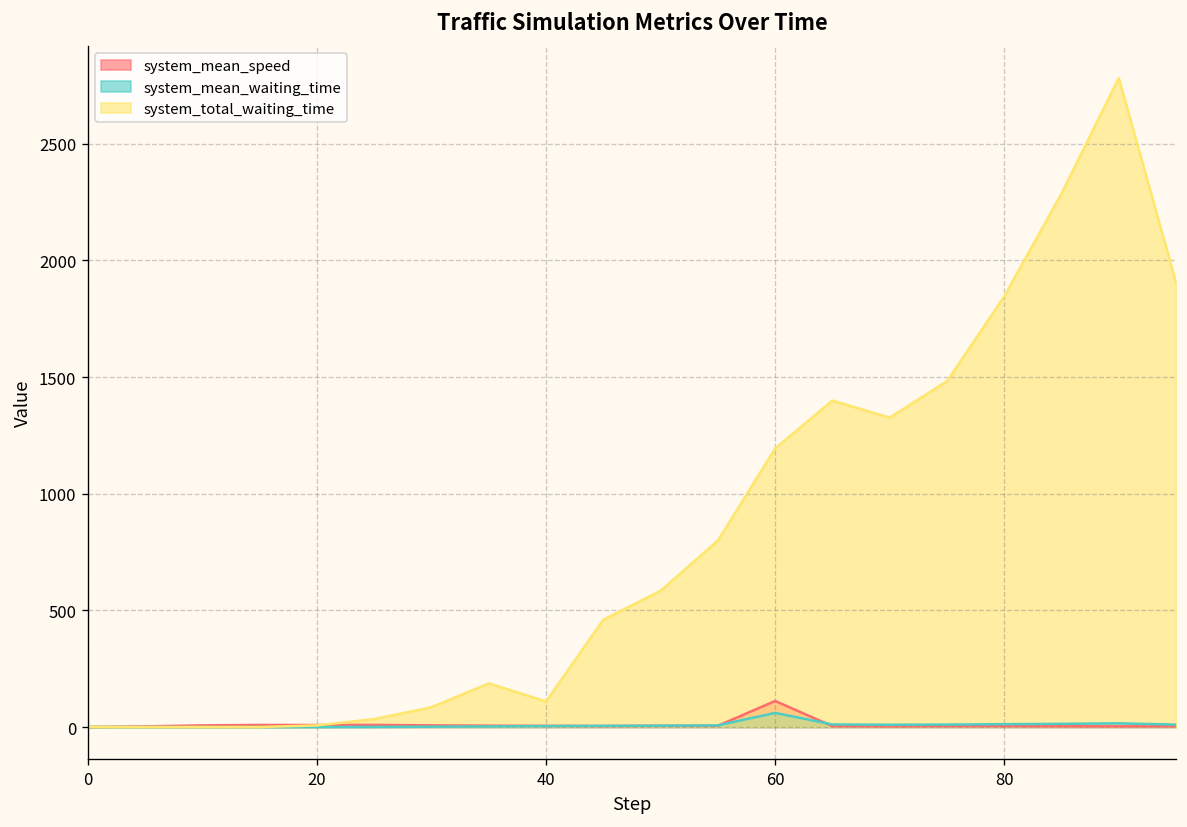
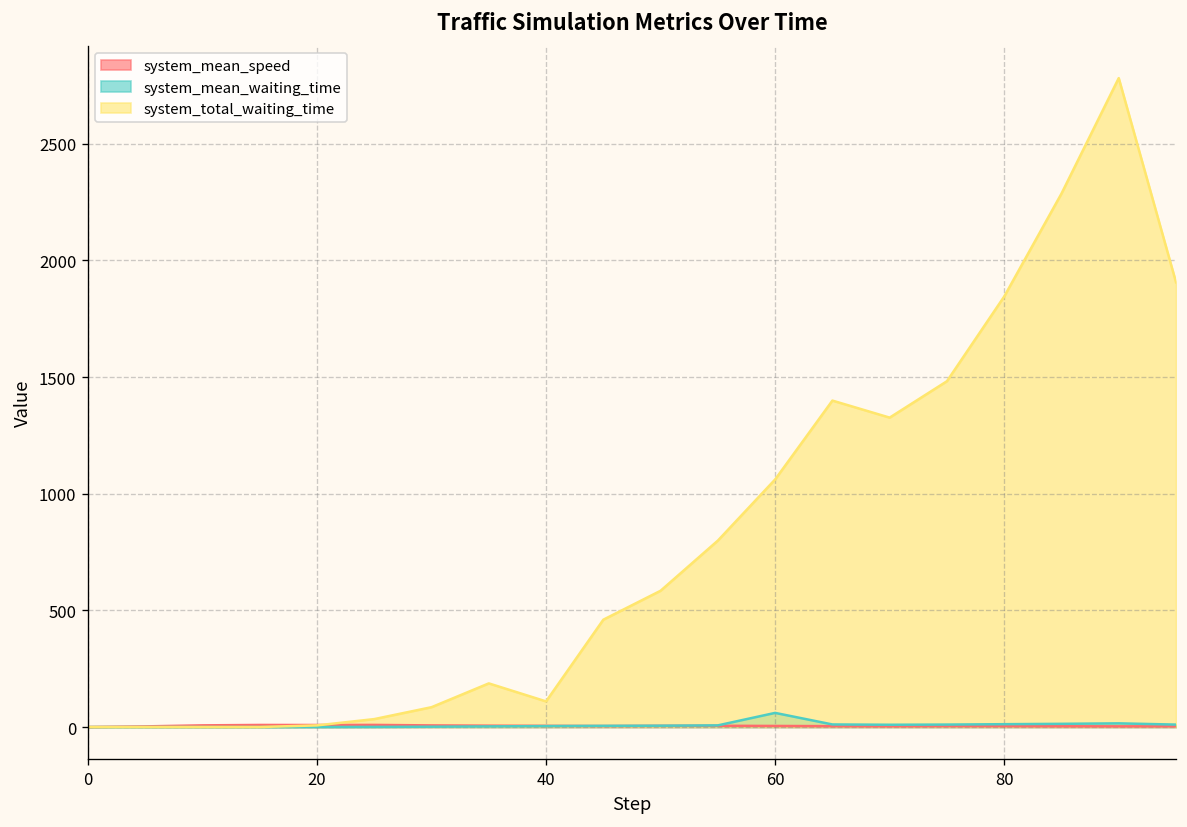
system_mean_speed, 60: 110 -> 0
system_total_waiting_time, 60: 1190 -> 1060
